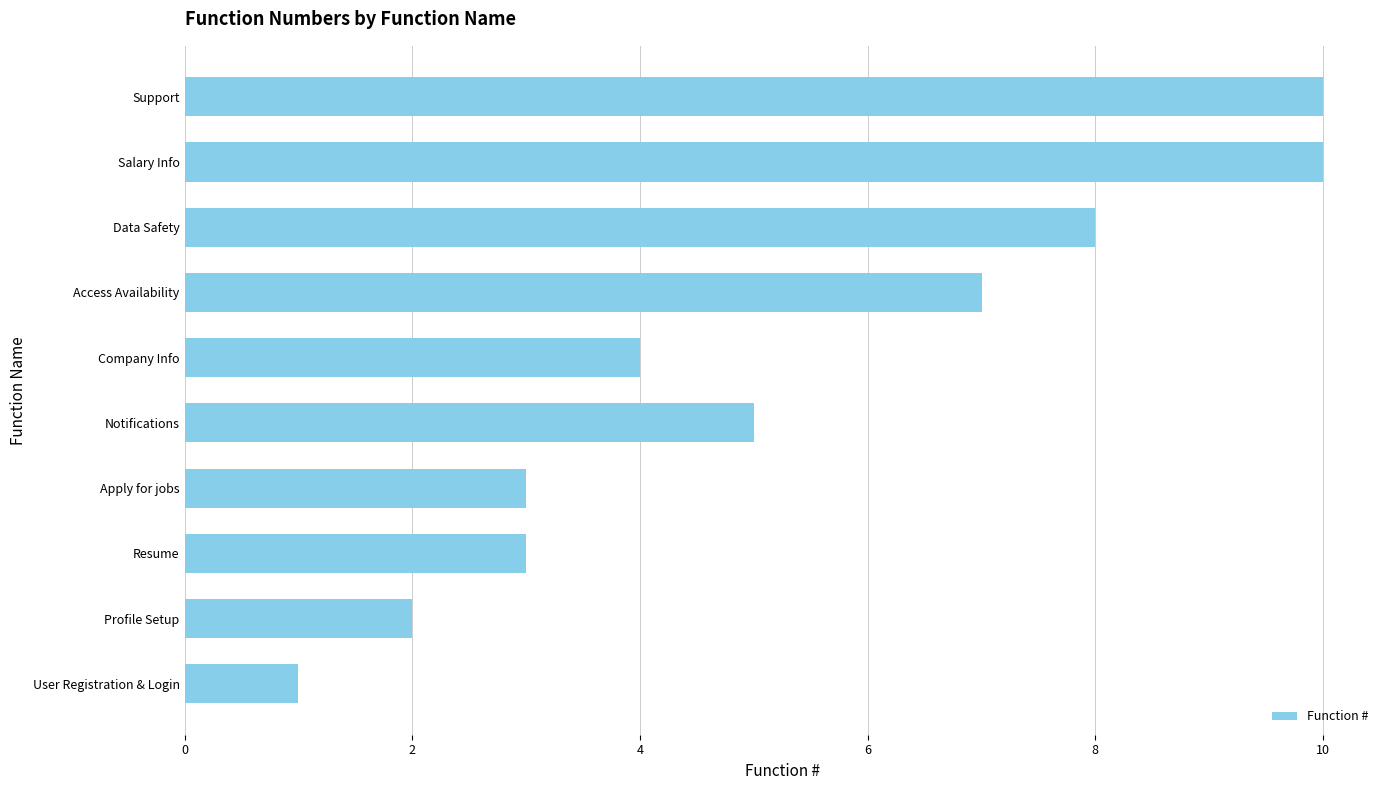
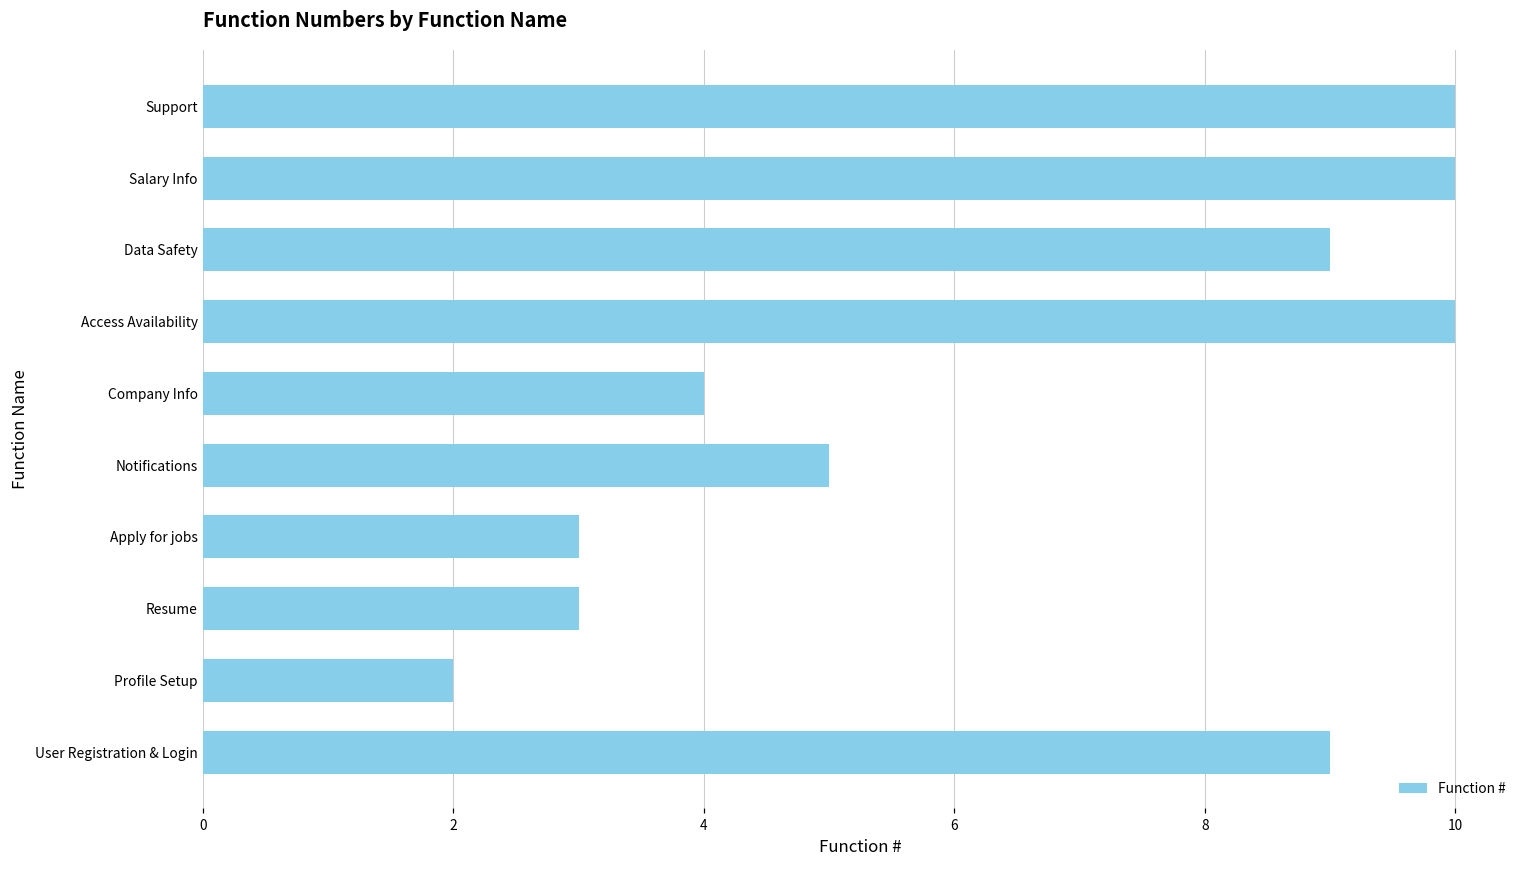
Data Safety: 8 -> 9
Access Availability: 7 -> 10
User Registration & Login: 1 -> 9
